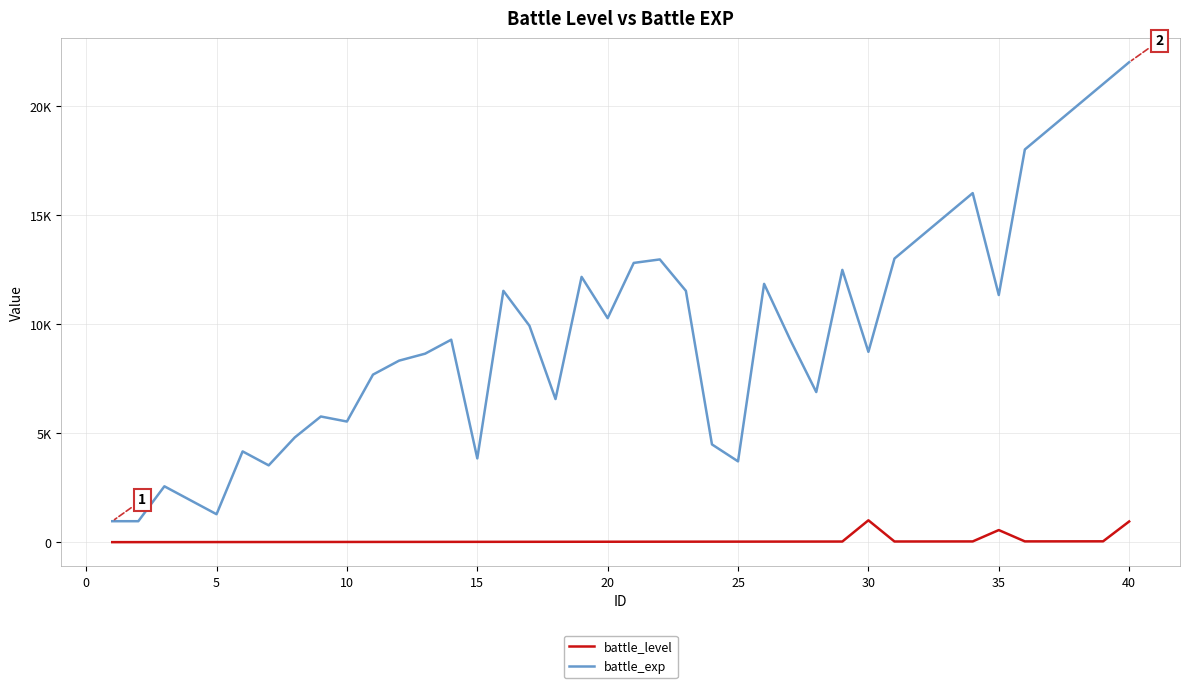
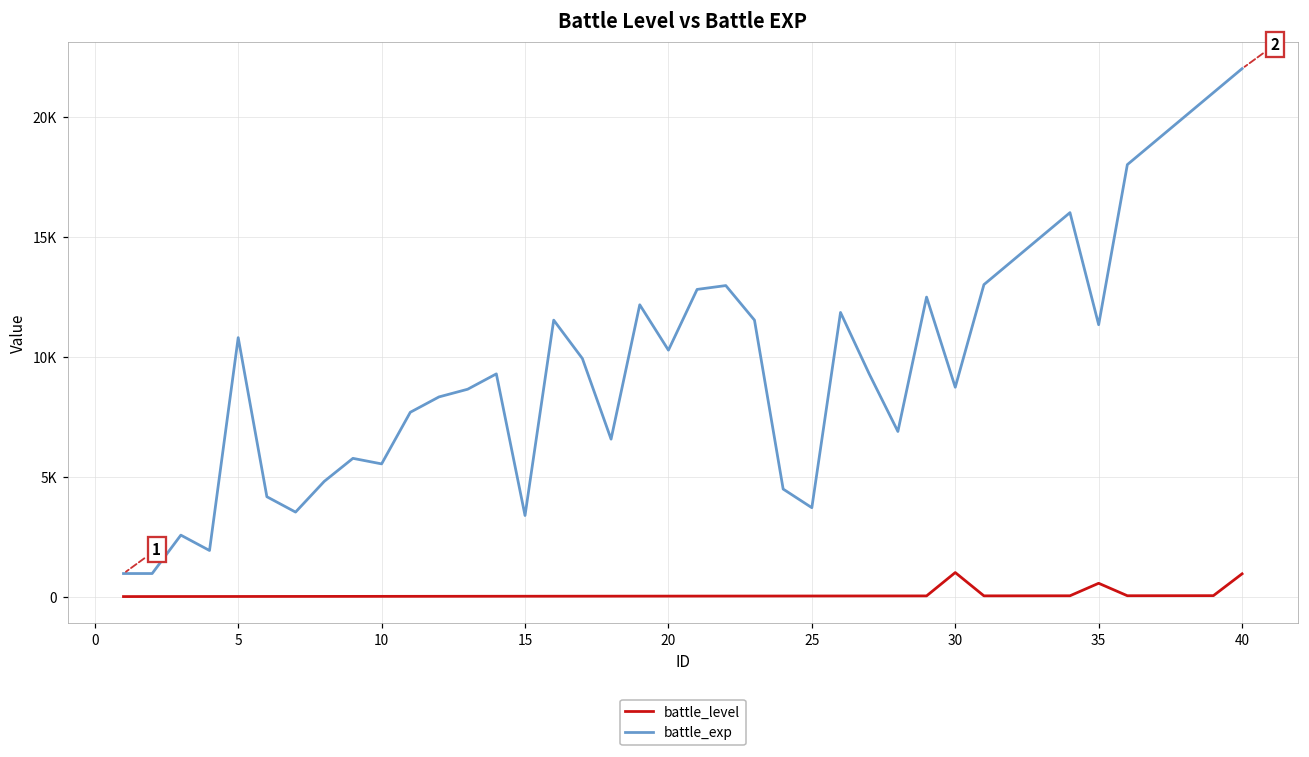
battle_exp, 5: 1300 -> 10800
battle_exp, 15: 3800 -> 3400
